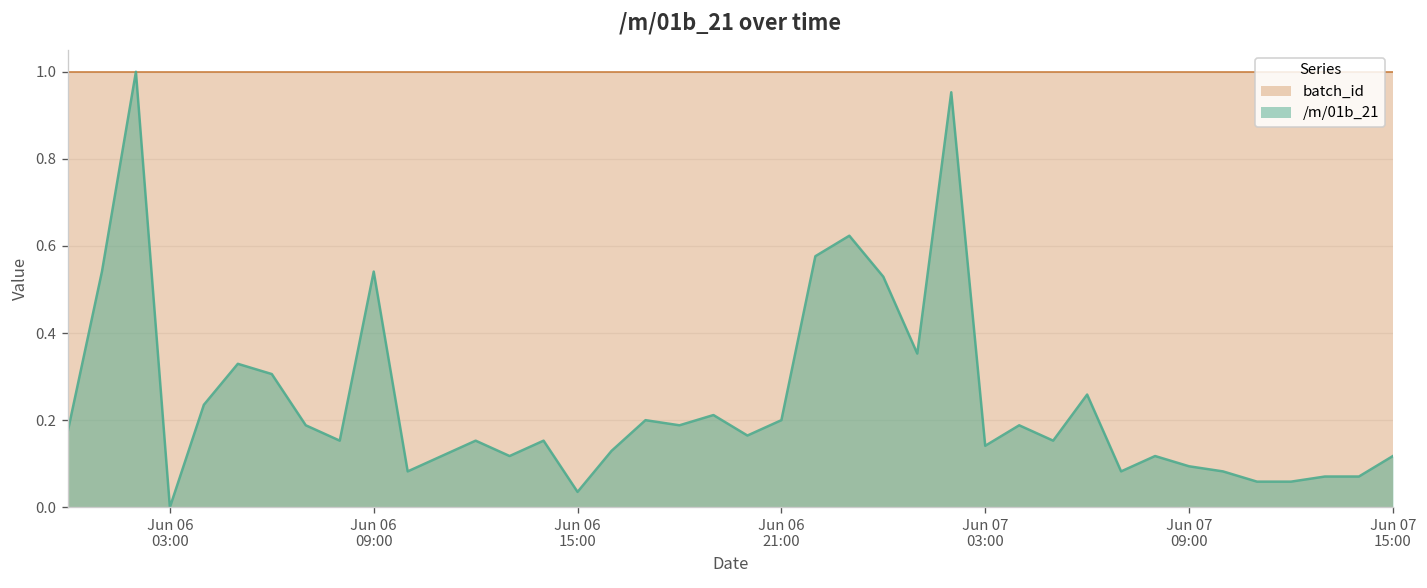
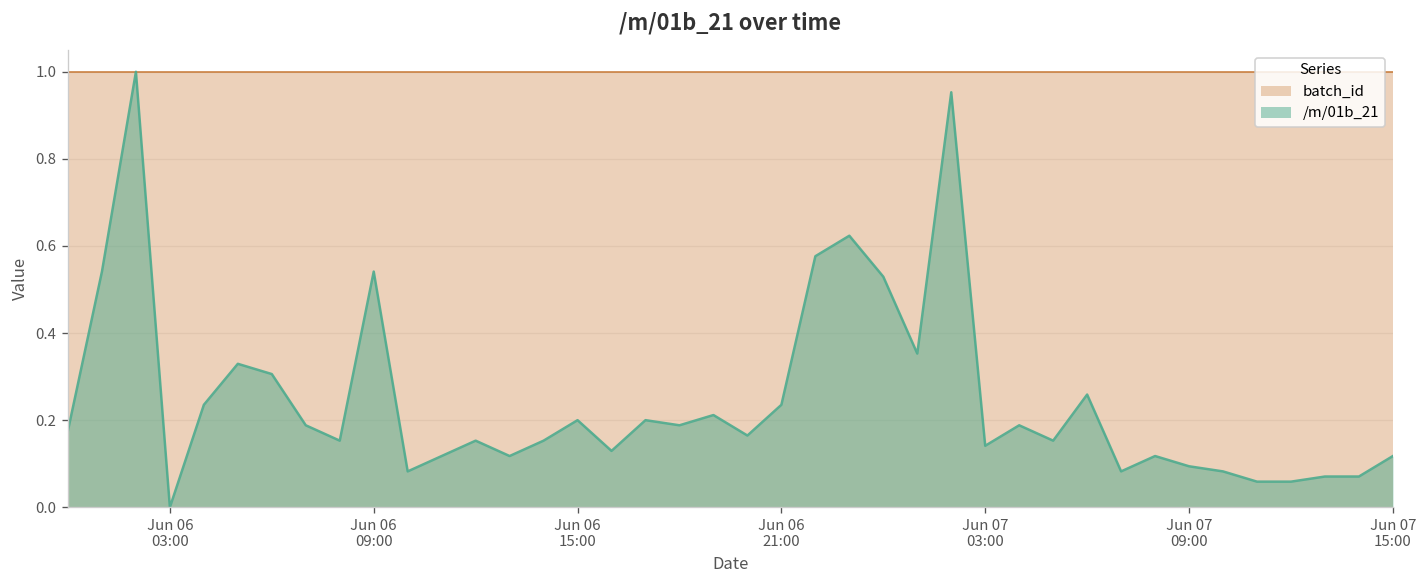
/m/01b_21, Jun 06 15:00: 0.04 -> 0.20
/m/01b_21, Jun 06 21:00: 0.20 -> 0.24
